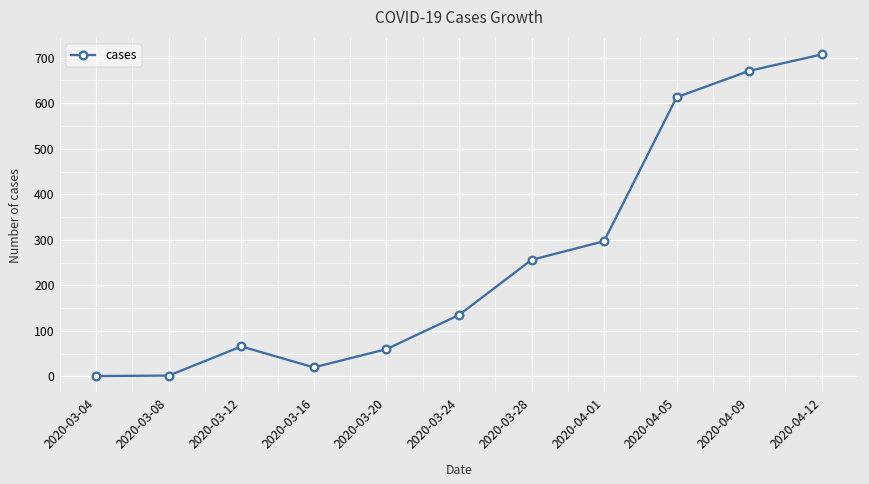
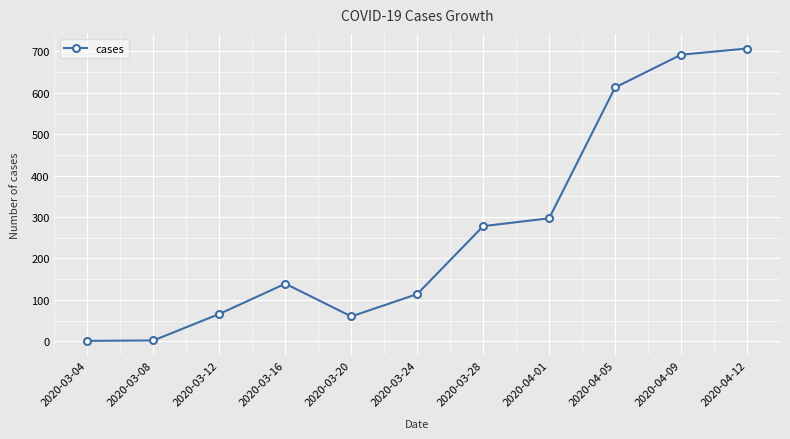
2020-03-16: 20 -> 140
2020-03-24: 140 -> 110
2020-03-28: 260 -> 280
2020-04-09: 670 -> 690
